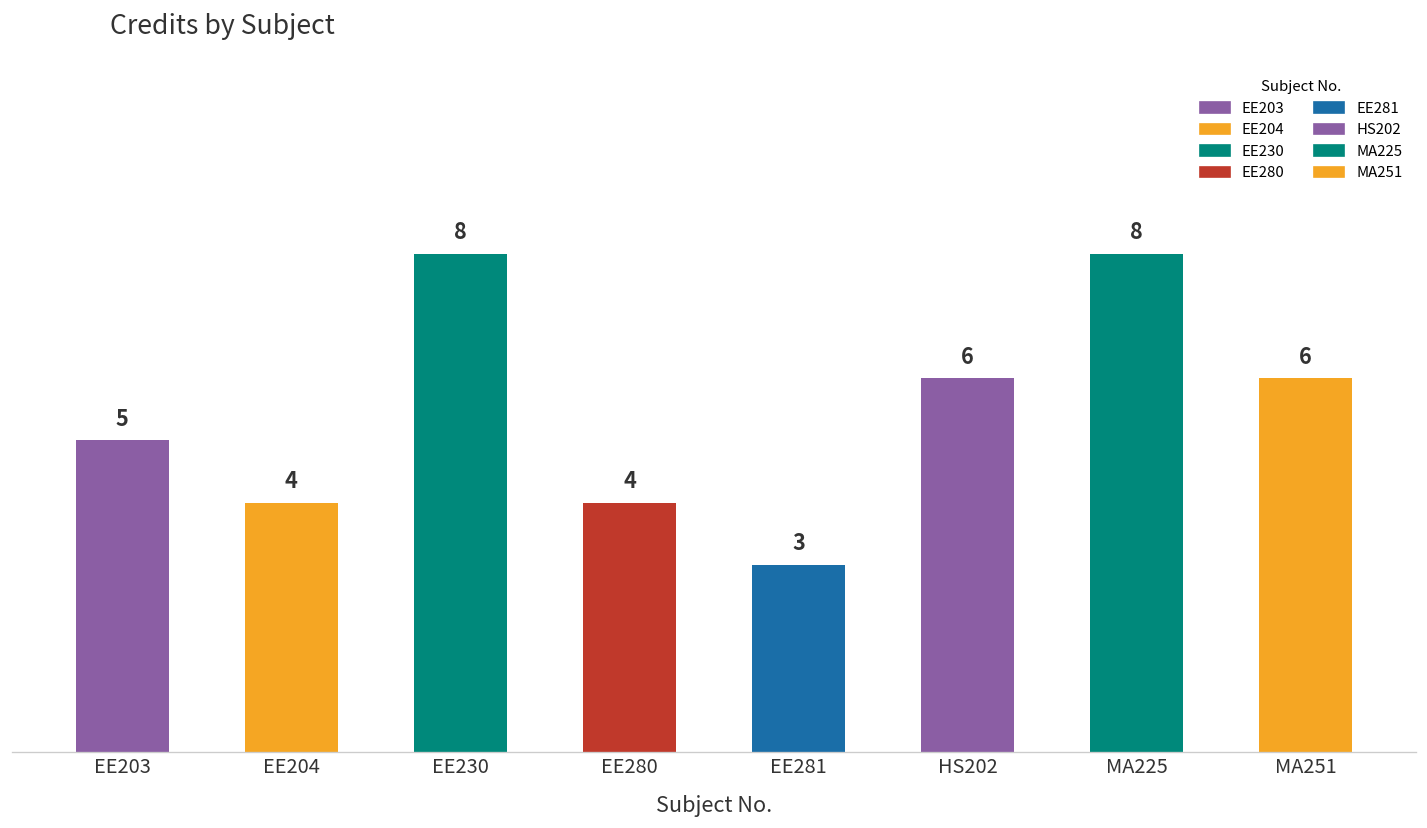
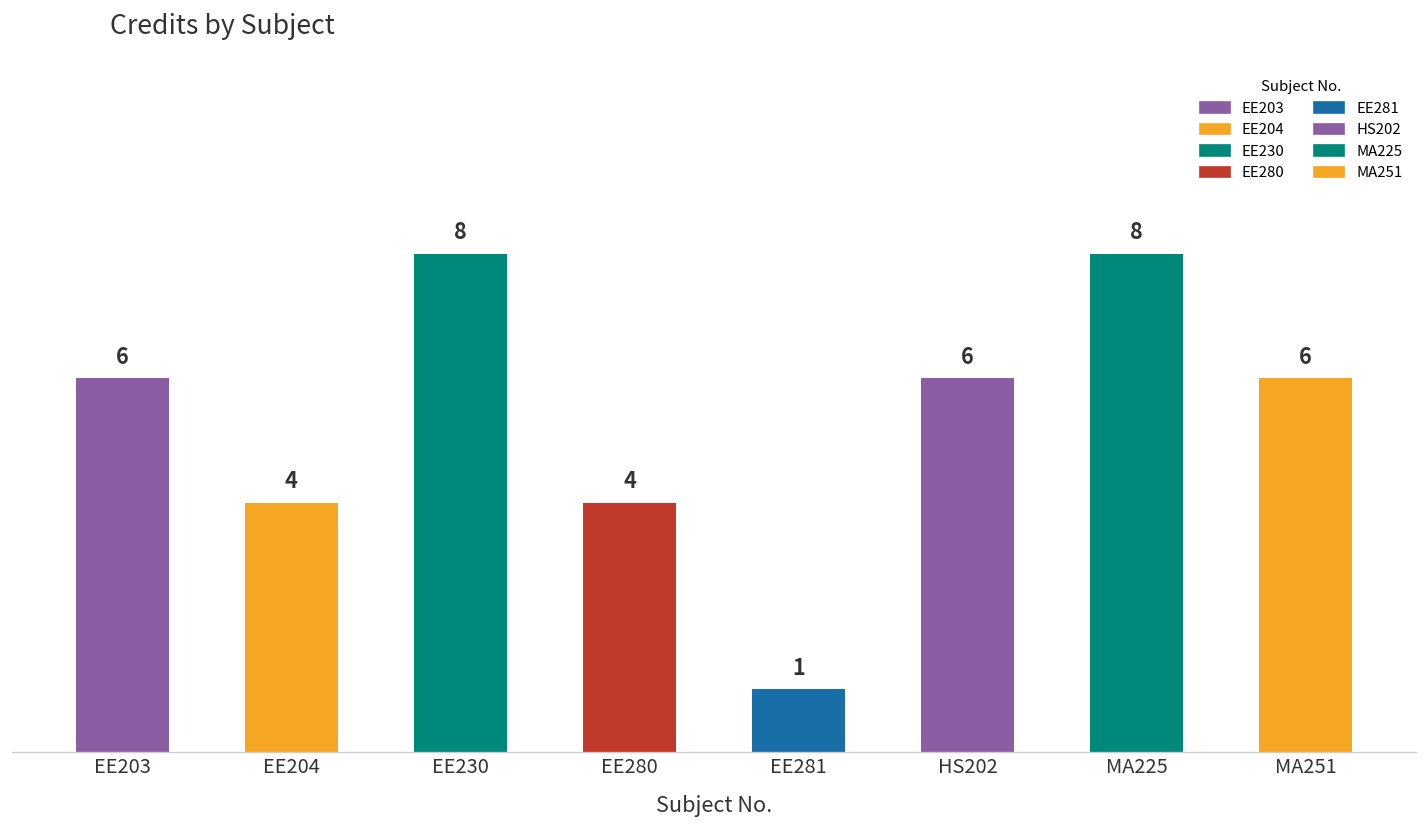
EE203: 5 -> 6
EE281: 3 -> 1
